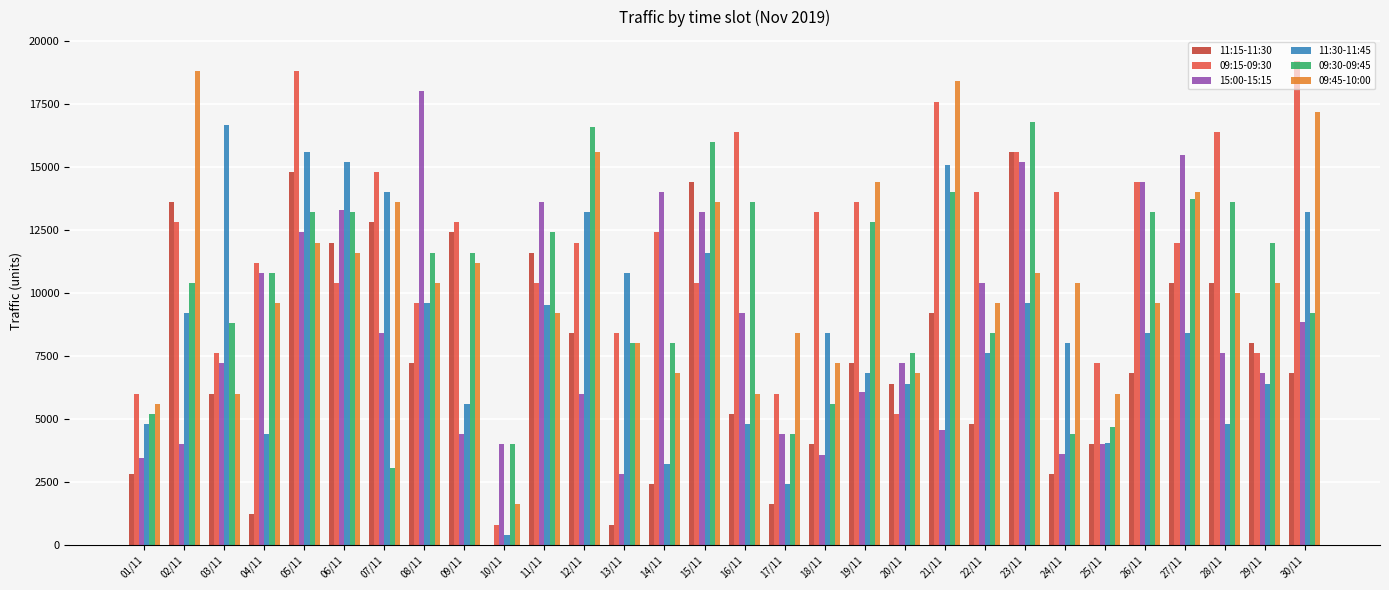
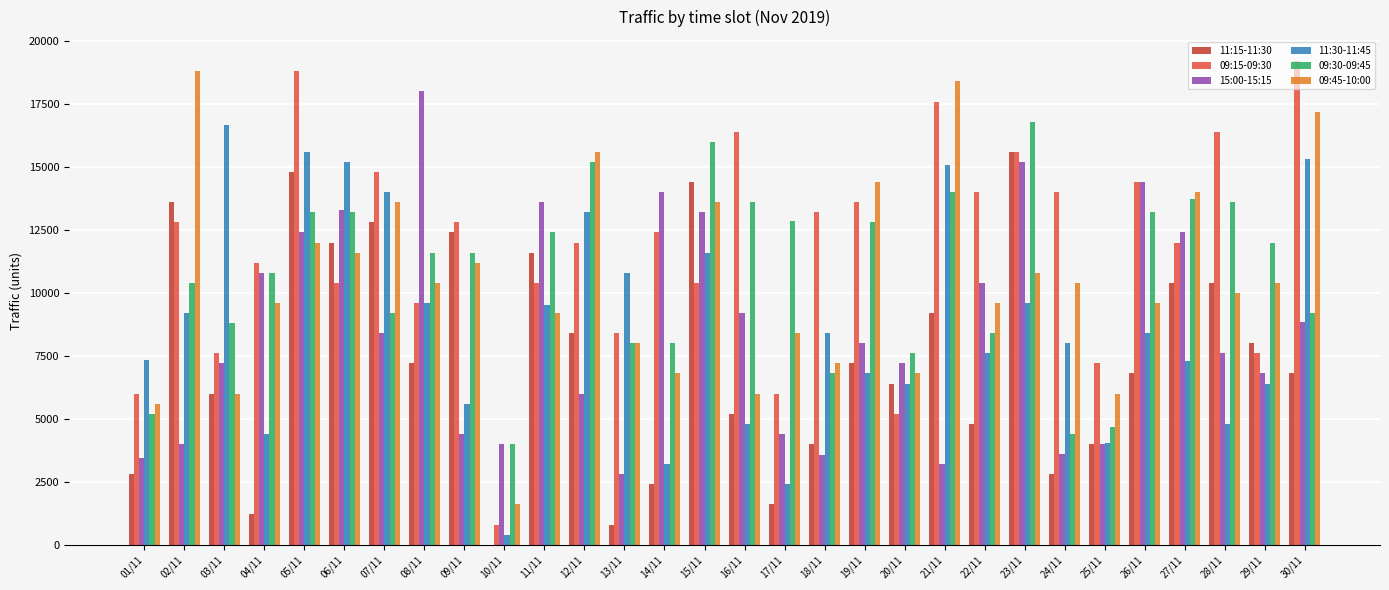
11:30-11:45, 01/11: 4800 -> 7300
09:30-09:45, 07/11: 3100 -> 9200
09:30-09:45, 12/11: 16600 -> 15200
09:30-09:45, 17/11: 4400 -> 12900
09:30-09:45, 18/11: 5600 -> 6800
15:00-15:15, 19/11: 6100 -> 8000
15:00-15:15, 21/11: 4500 -> 3200
15:00-15:15, 27/11: 15500 -> 12400
11:30-11:45, 27/11: 8400 -> 7300
11:30-11:45, 30/11: 13200 -> 15300
